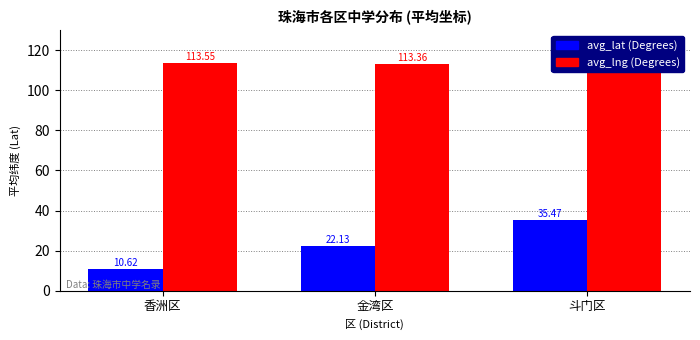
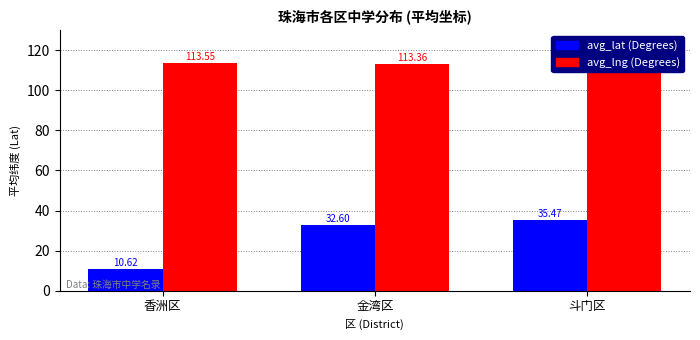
avg_lat (Degrees), 金湾区: 22.13 -> 32.60
